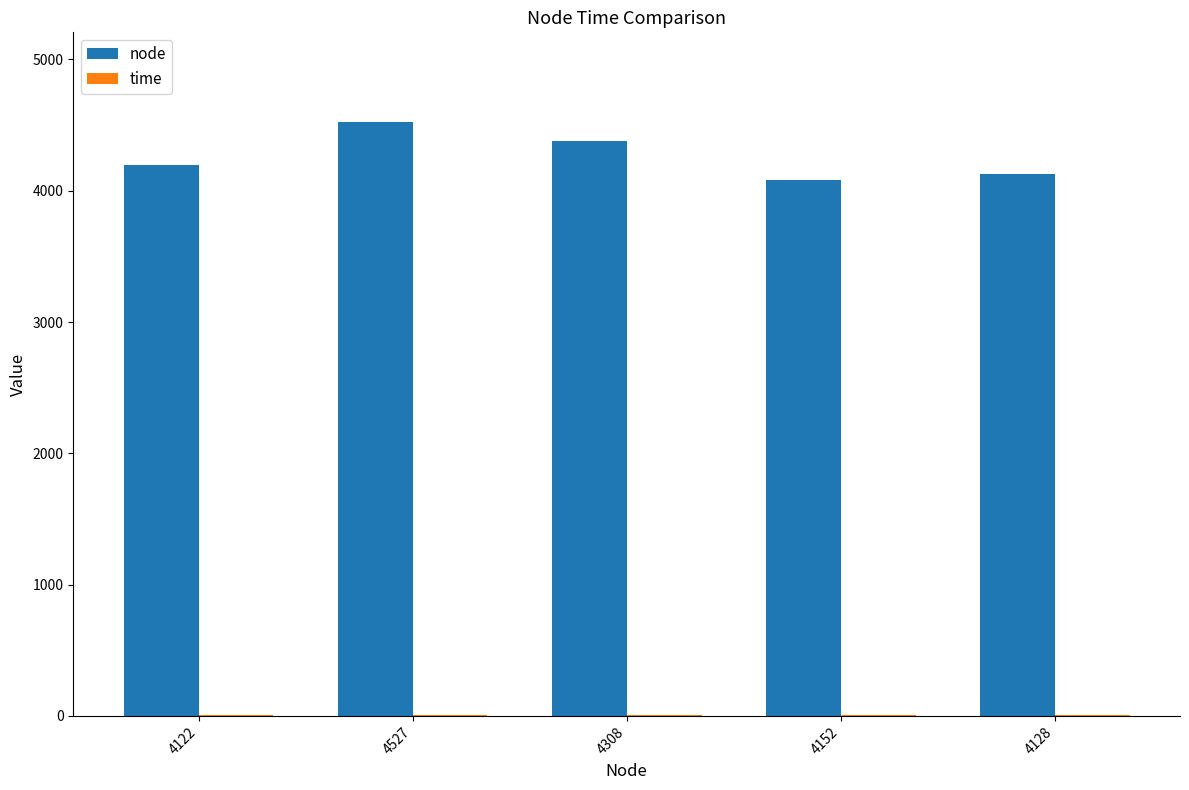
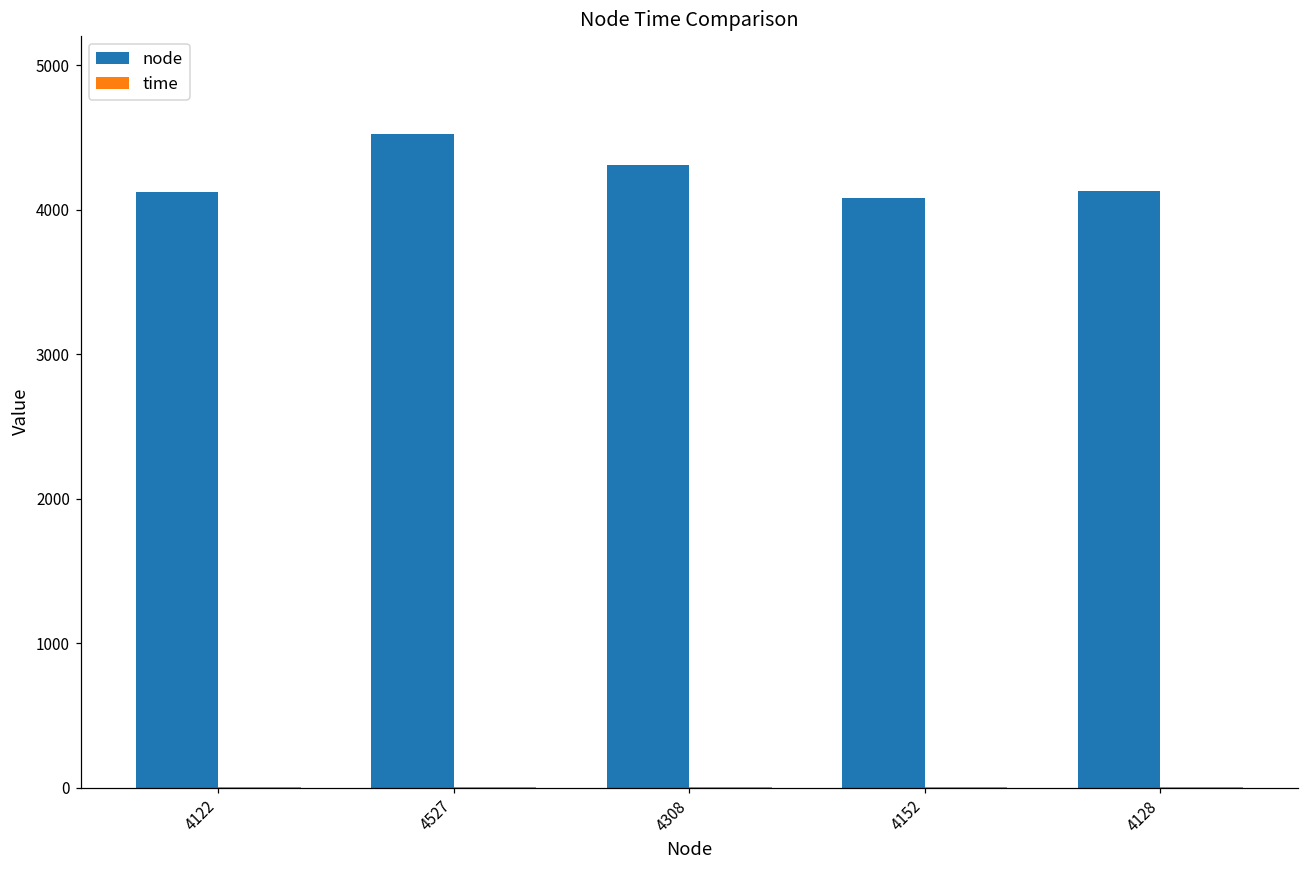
node, 4122: 4190 -> 4120
node, 4308: 4380 -> 4310
